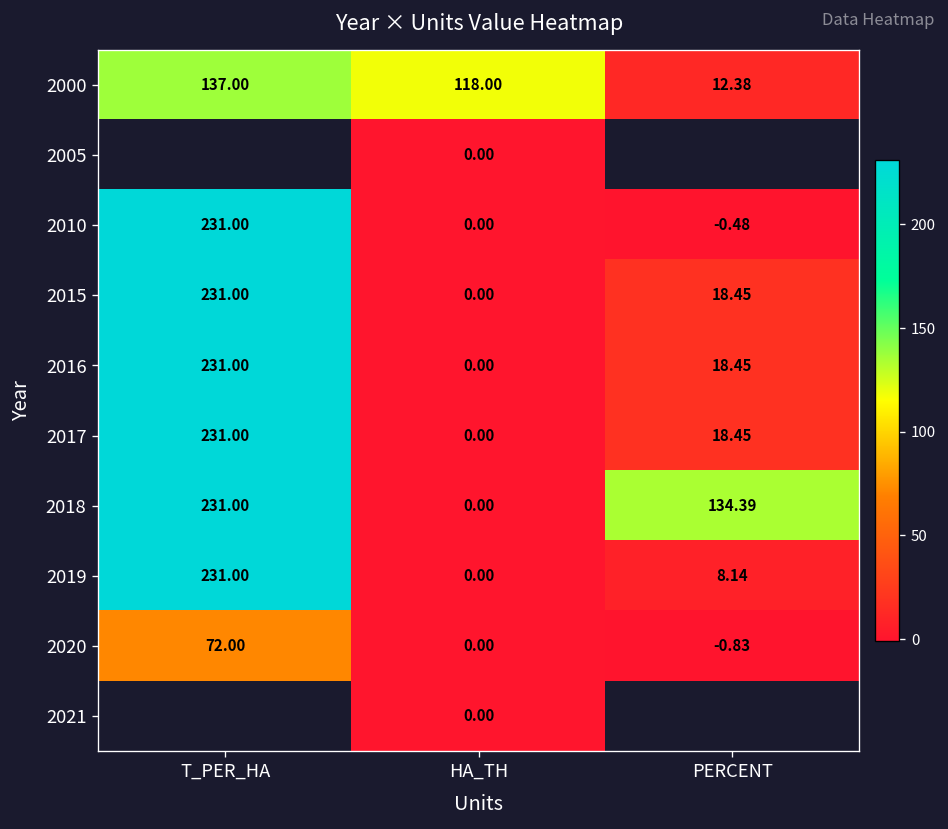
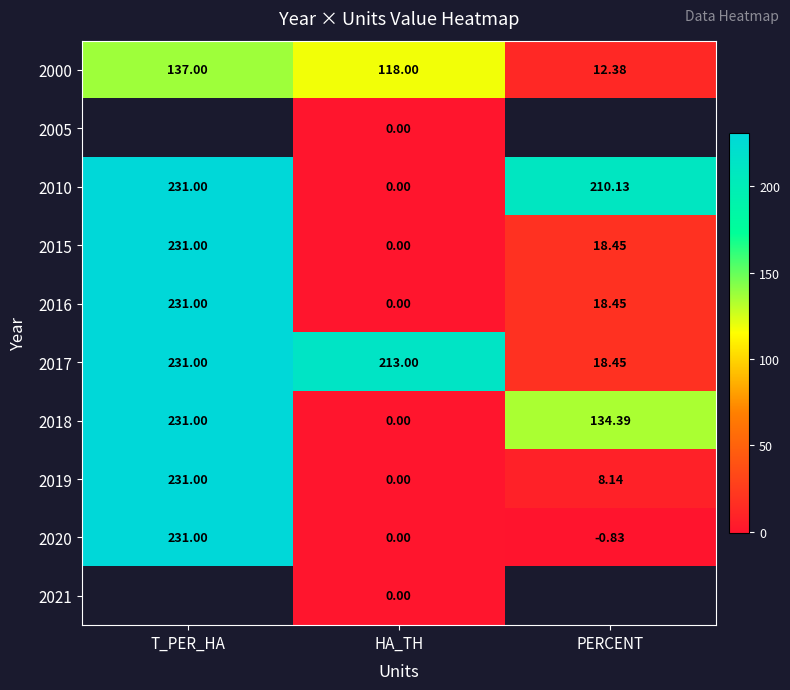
2010, PERCENT: -0.48 -> 210.13
2017, HA_TH: 0.00 -> 213.00
2020, T_PER_HA: 72.00 -> 231.00
